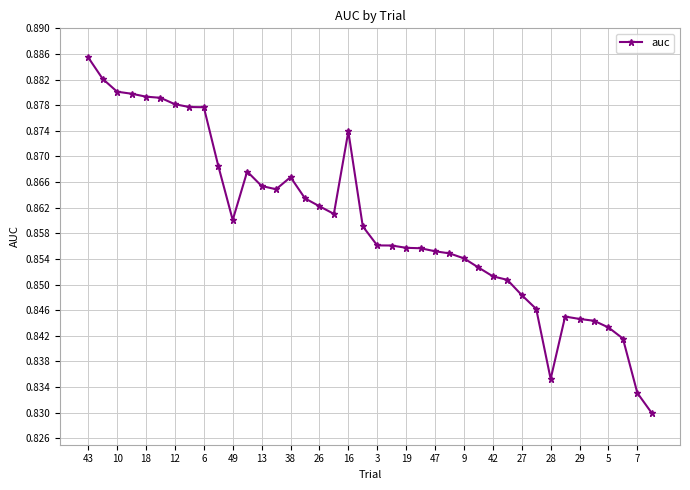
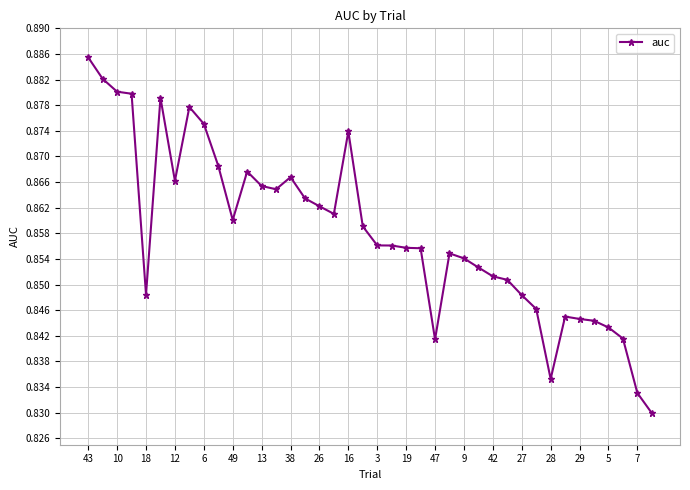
18: 0.879 -> 0.848
12: 0.878 -> 0.866
6: 0.878 -> 0.875
47: 0.855 -> 0.841
